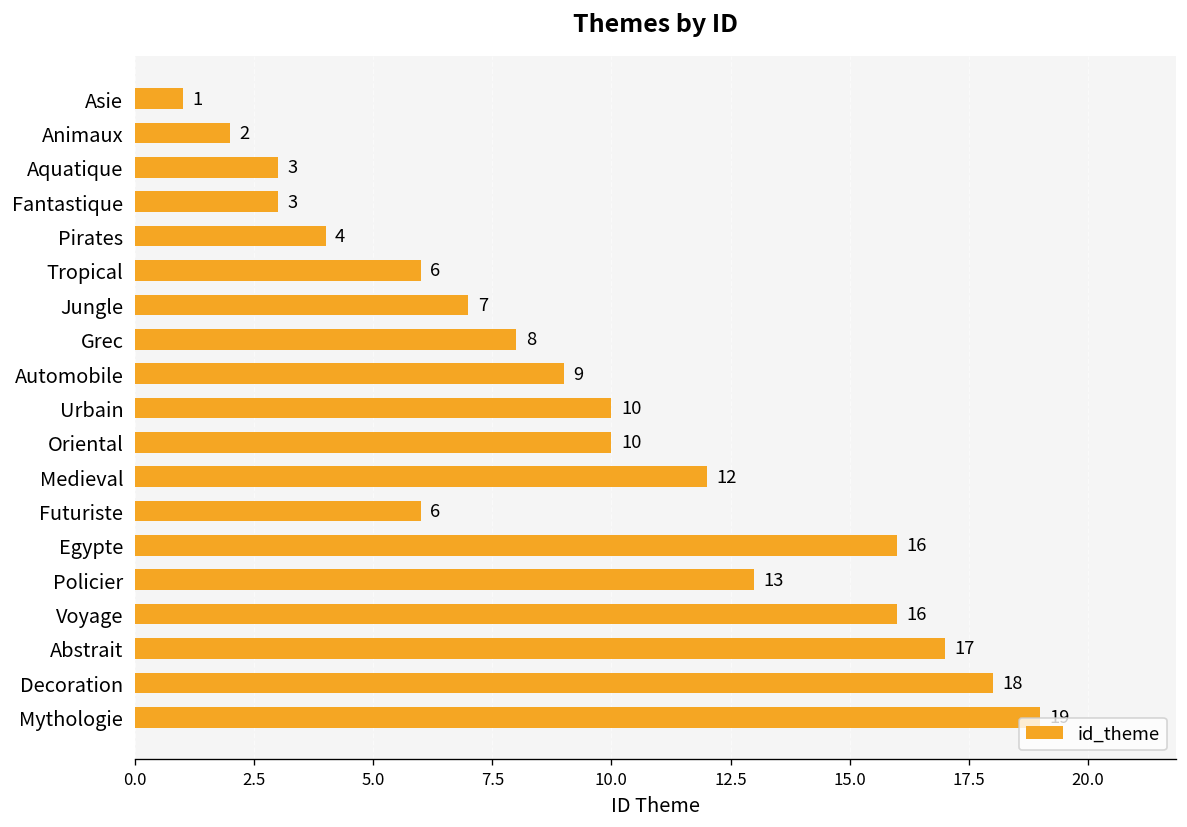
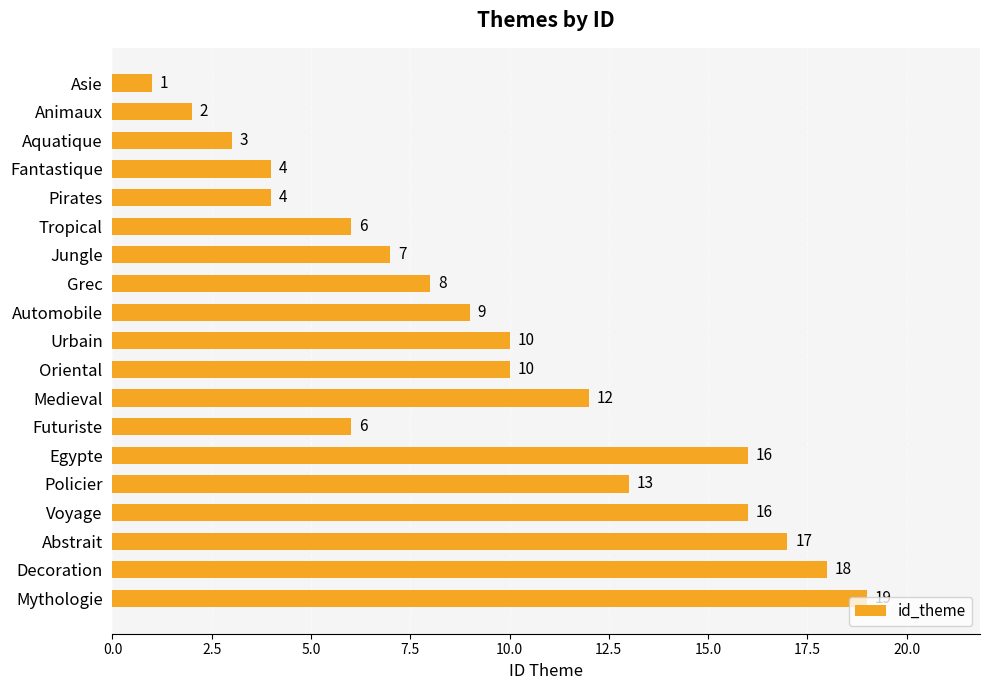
Fantastique: 3 -> 4
